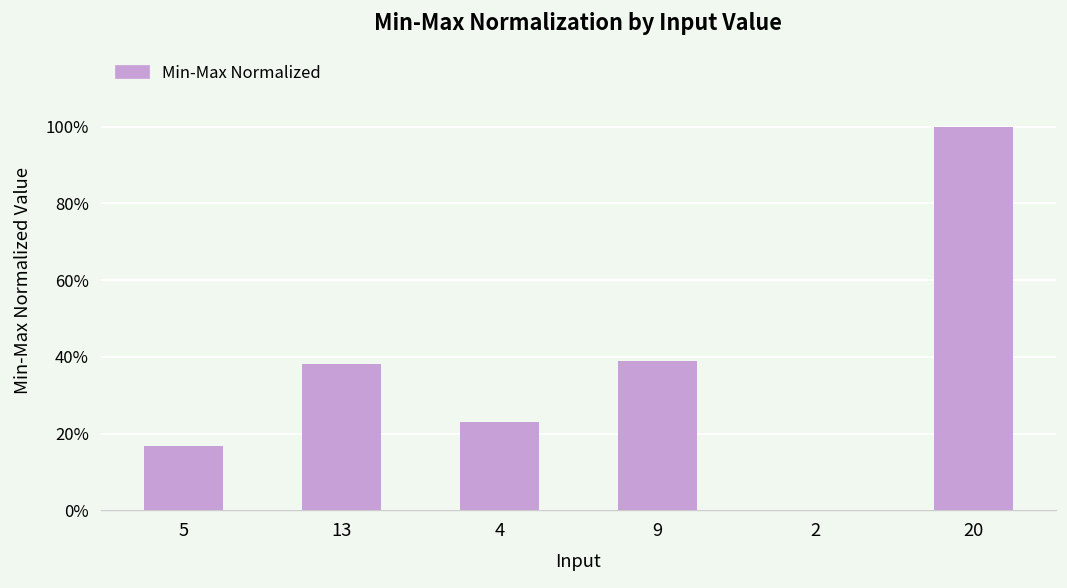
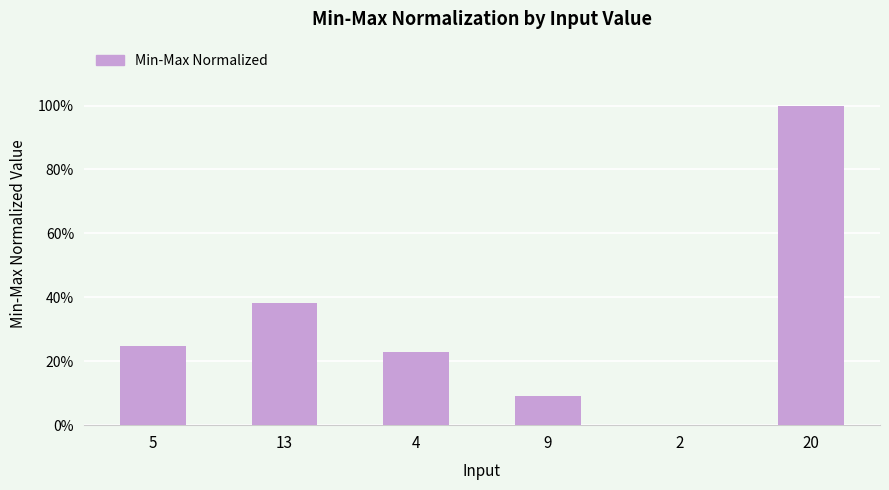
5: 17% -> 25%
9: 39% -> 9%
